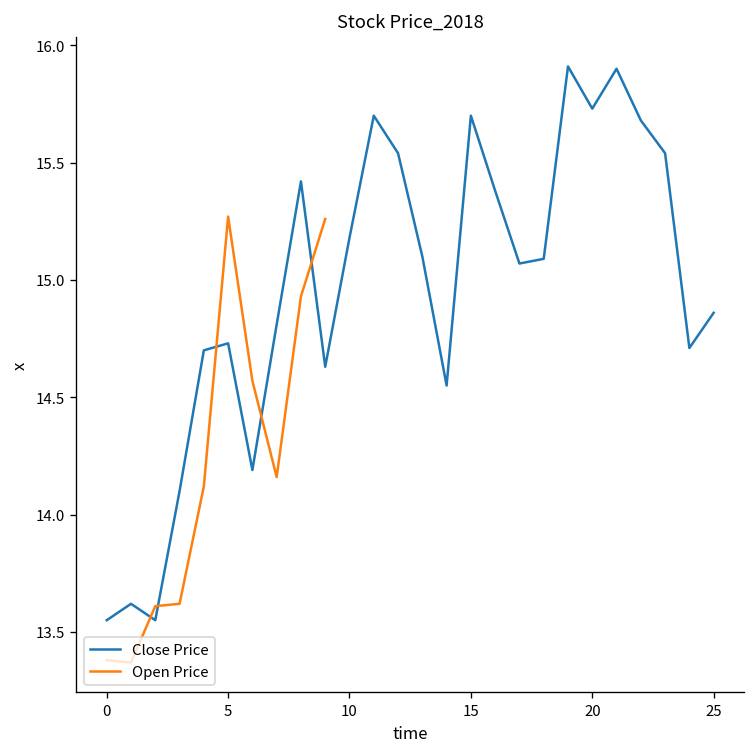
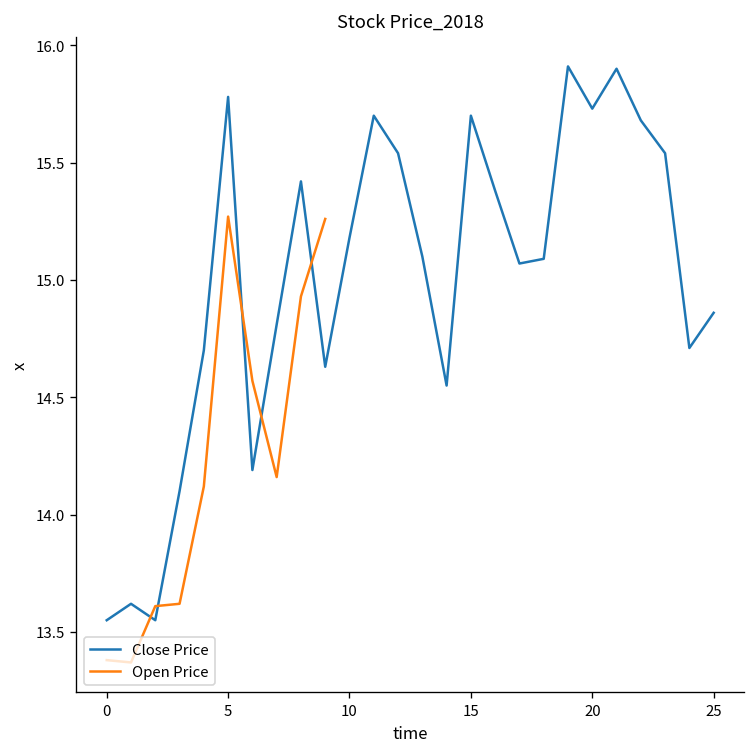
Close Price, 5: 14.73 -> 15.78
